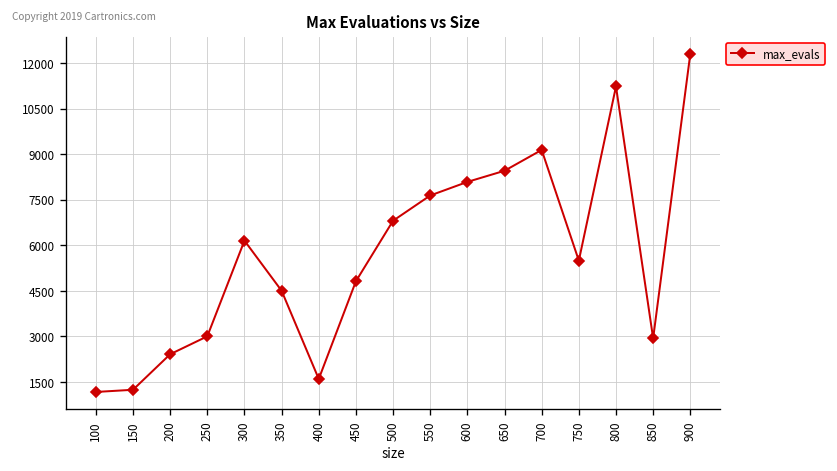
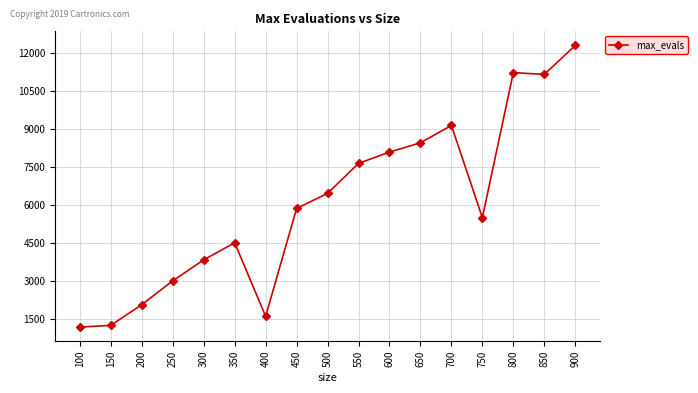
200: 2400 -> 2100
300: 6200 -> 3800
450: 4800 -> 5900
500: 6800 -> 6500
850: 2900 -> 11200
